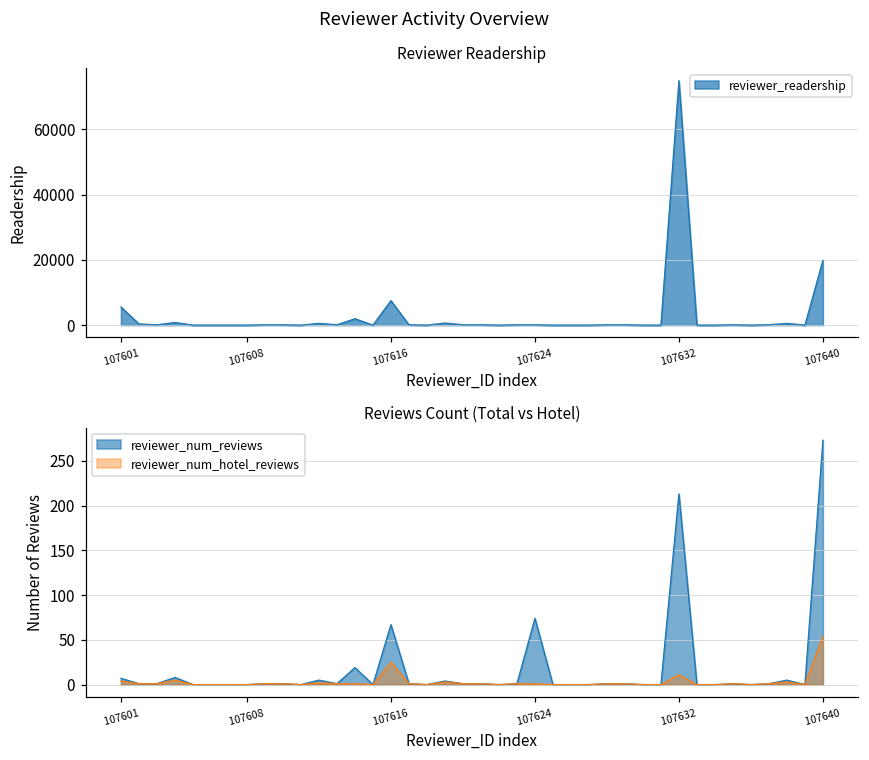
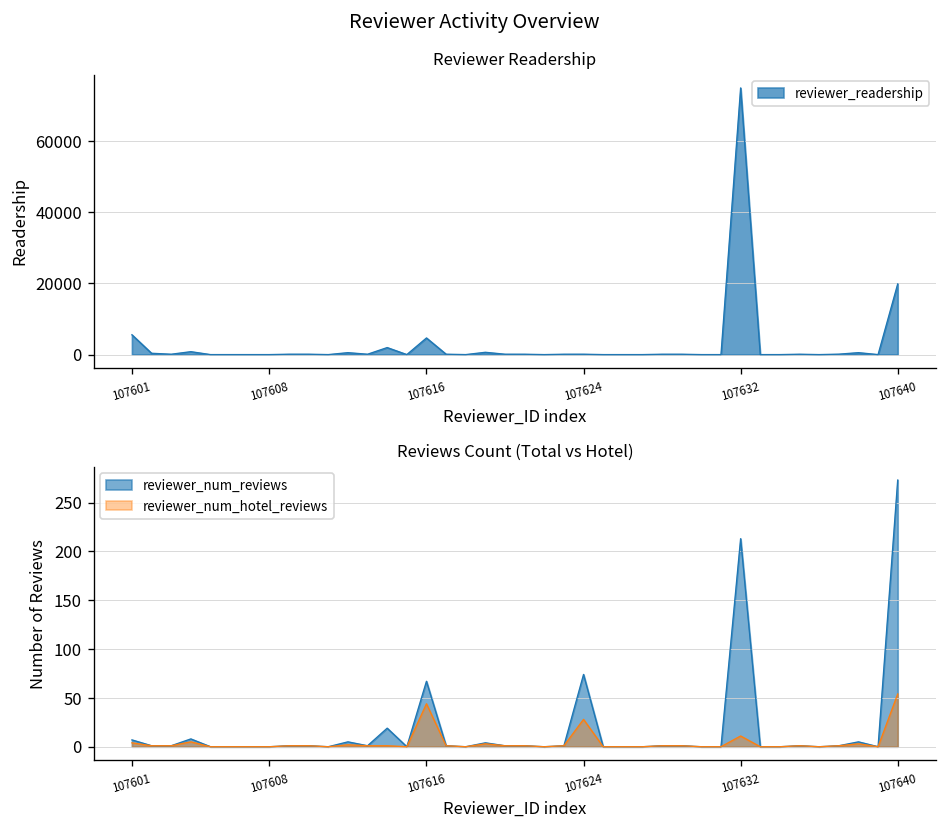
Reviewer Readership, 107616: 8000 -> 5000
Reviews Count (Total vs Hotel), reviewer_num_hotel_reviews, 107616: 30 -> 40
Reviews Count (Total vs Hotel), reviewer_num_hotel_reviews, 107624: 0 -> 30
